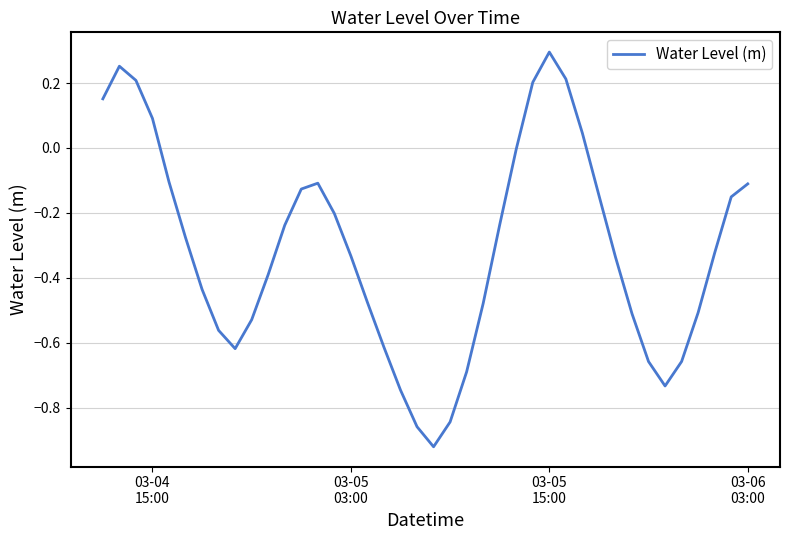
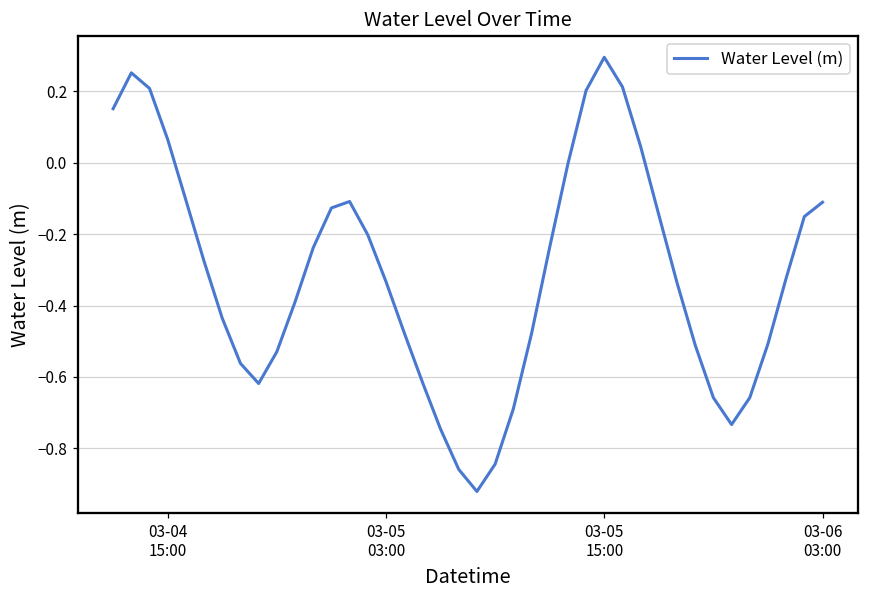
03-04 15:00: 0.09 -> 0.07
